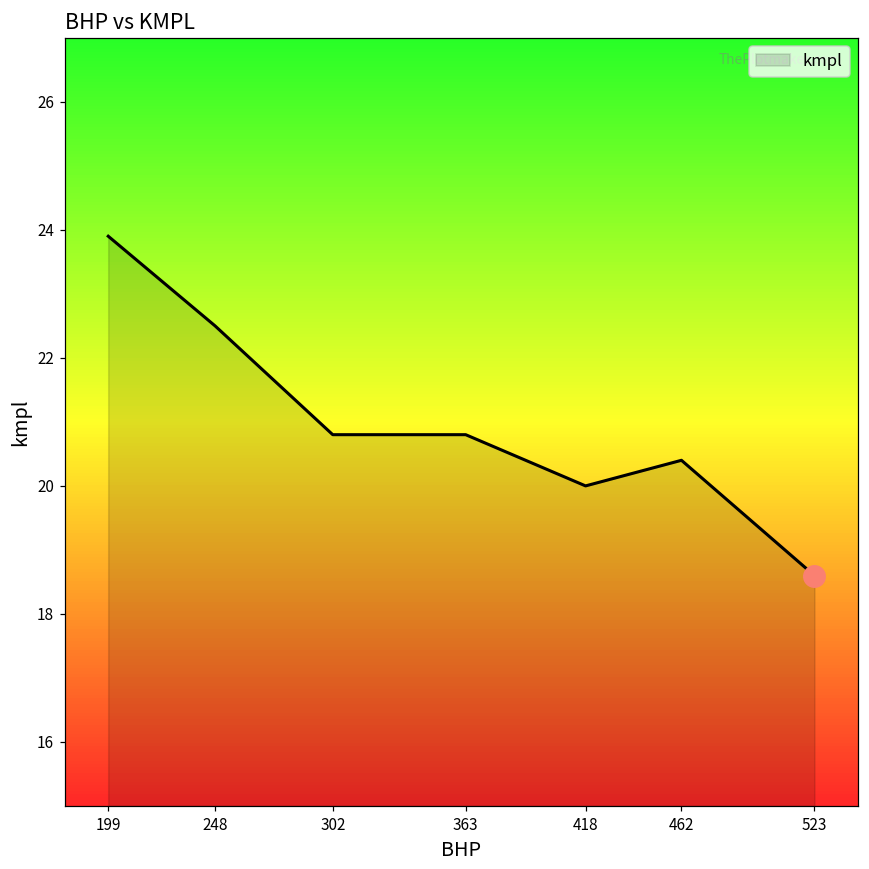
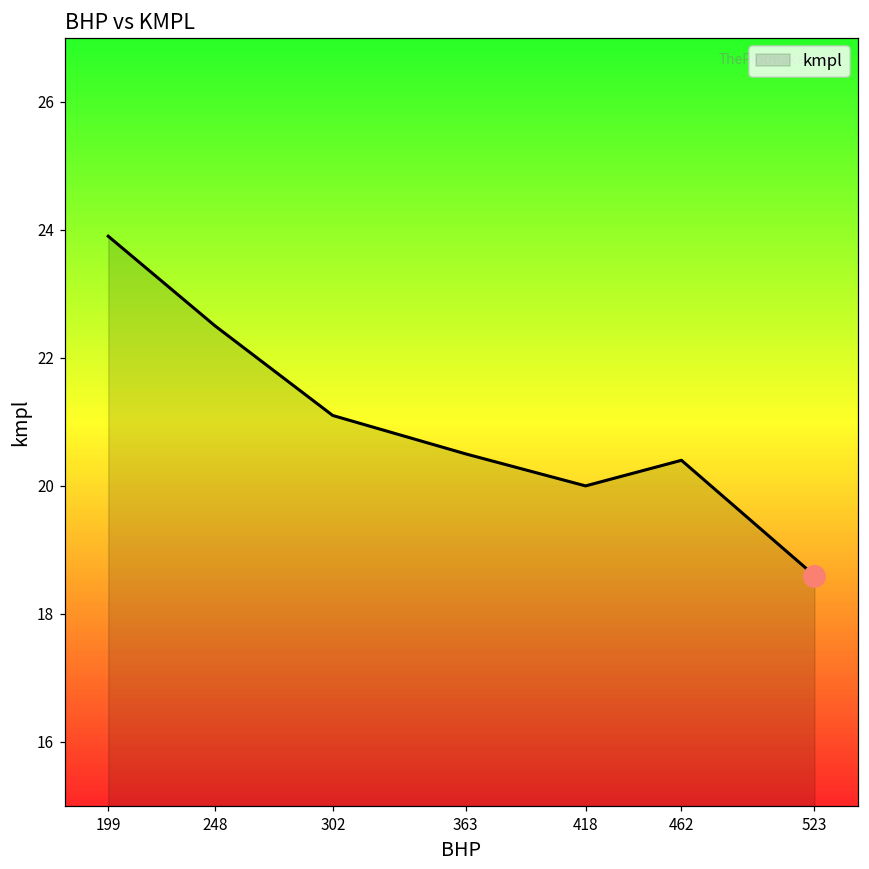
kmpl, 302: 20.8 -> 21.1
kmpl, 363: 20.8 -> 20.5
